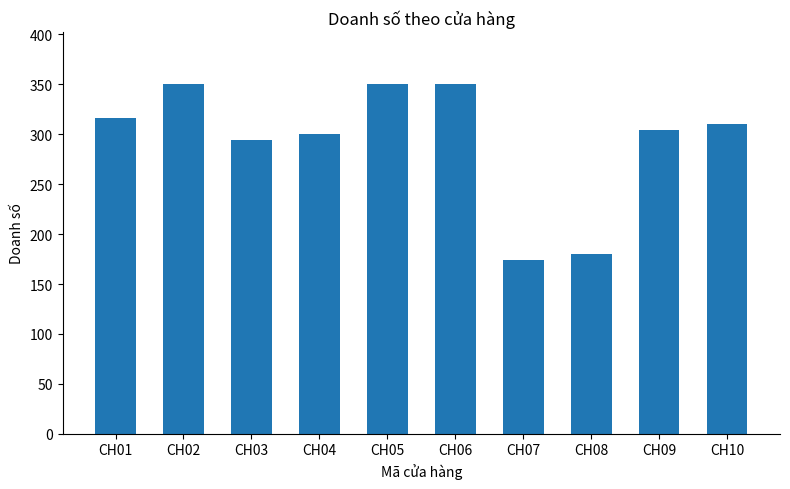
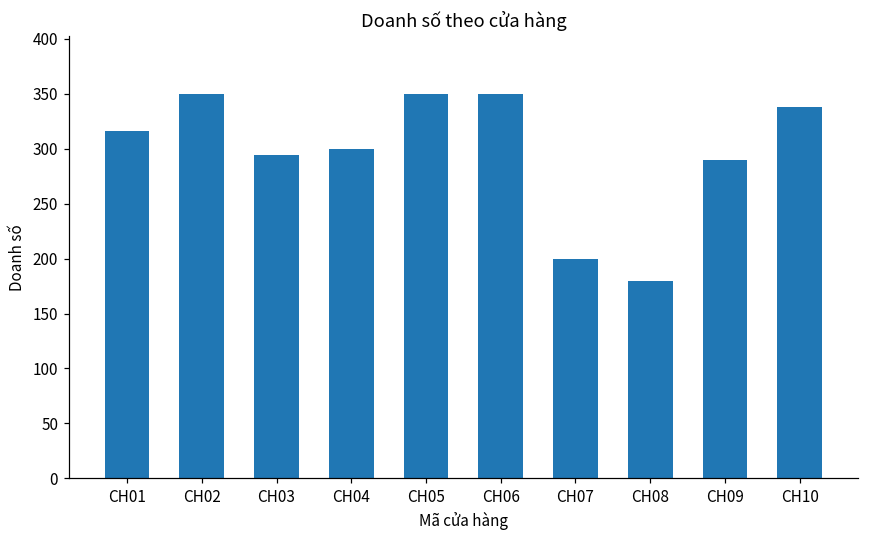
CH07: 170 -> 200
CH09: 300 -> 290
CH10: 310 -> 340
